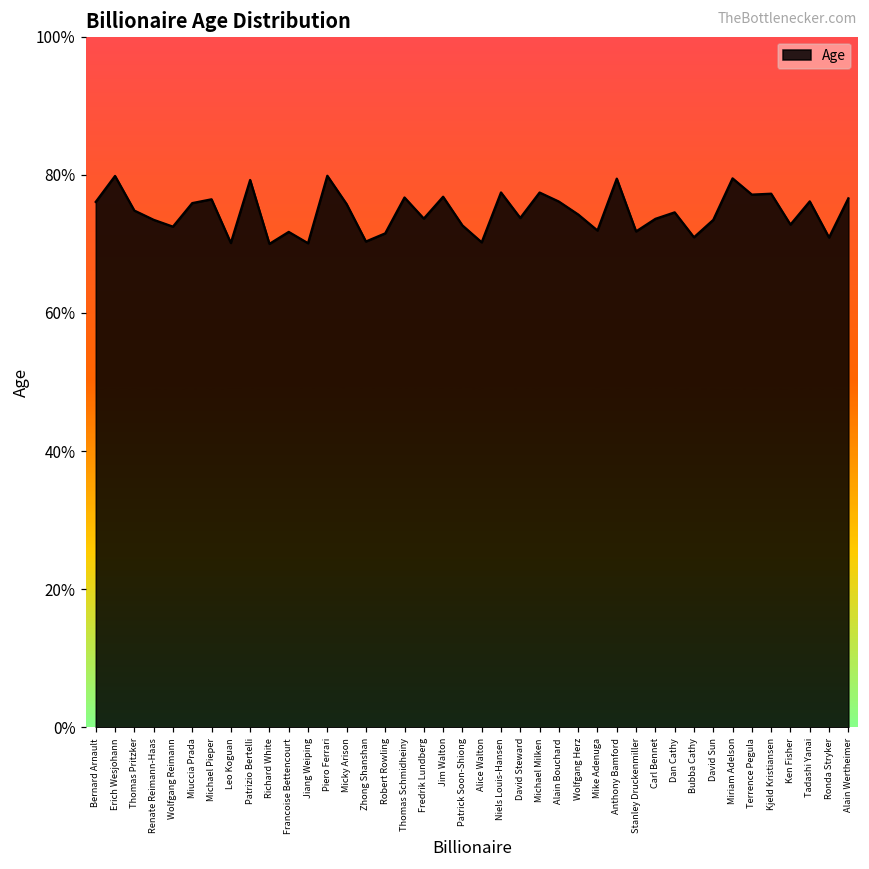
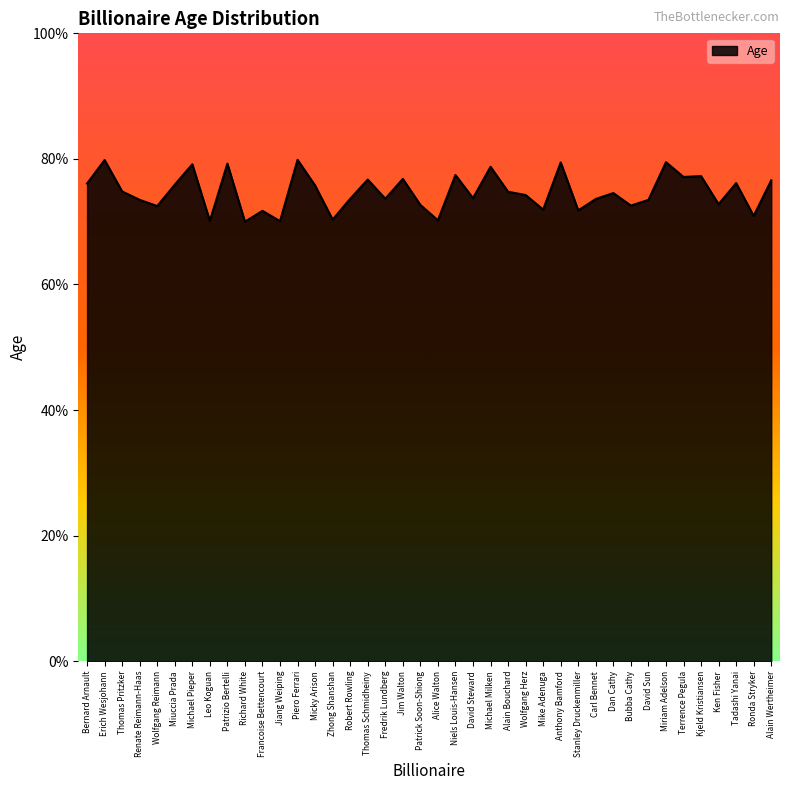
Michael Pieper: 76% -> 79%
Robert Rowling: 72% -> 74%
Michael Milken: 77% -> 79%
Alain Bouchard: 76% -> 75%
Bubba Cathy: 71% -> 73%
